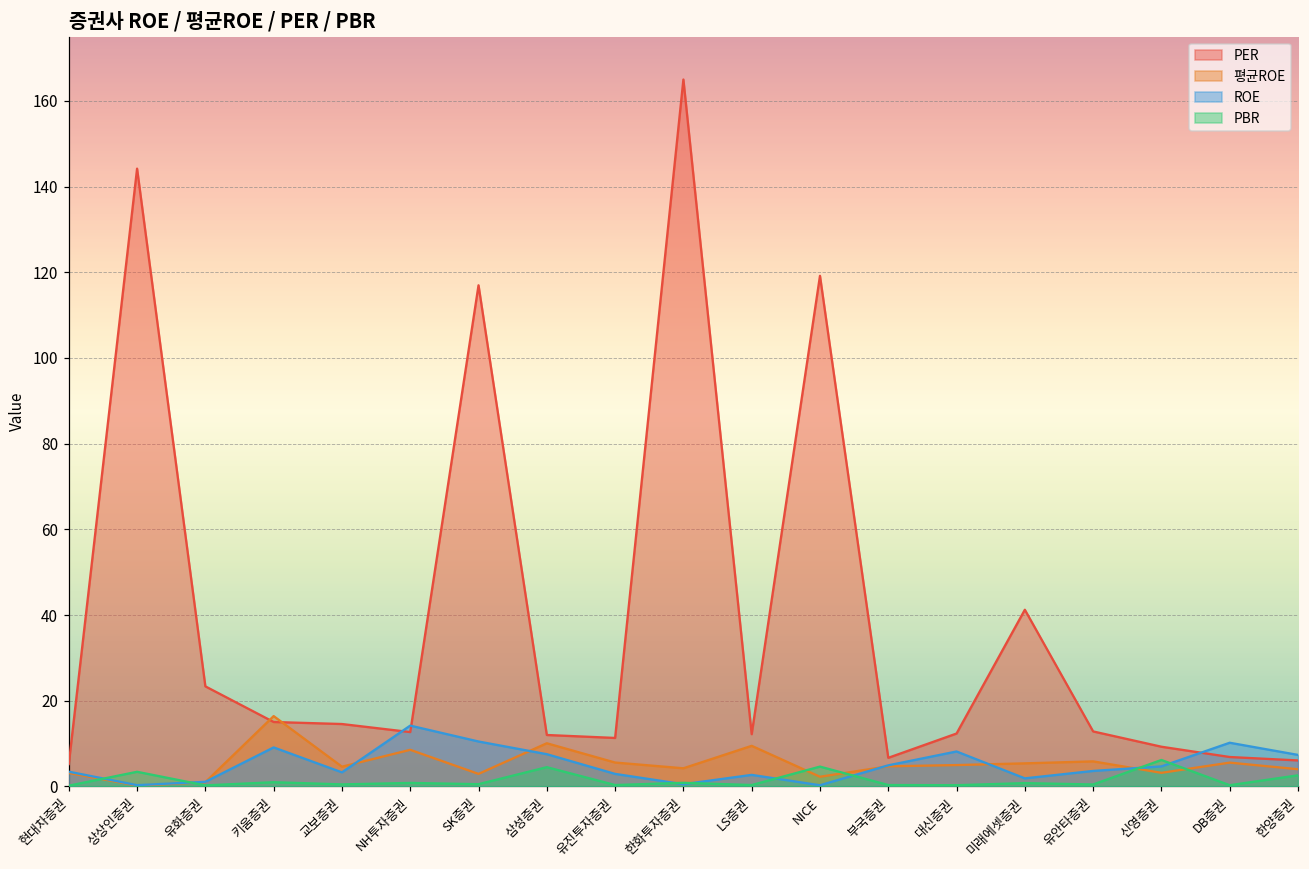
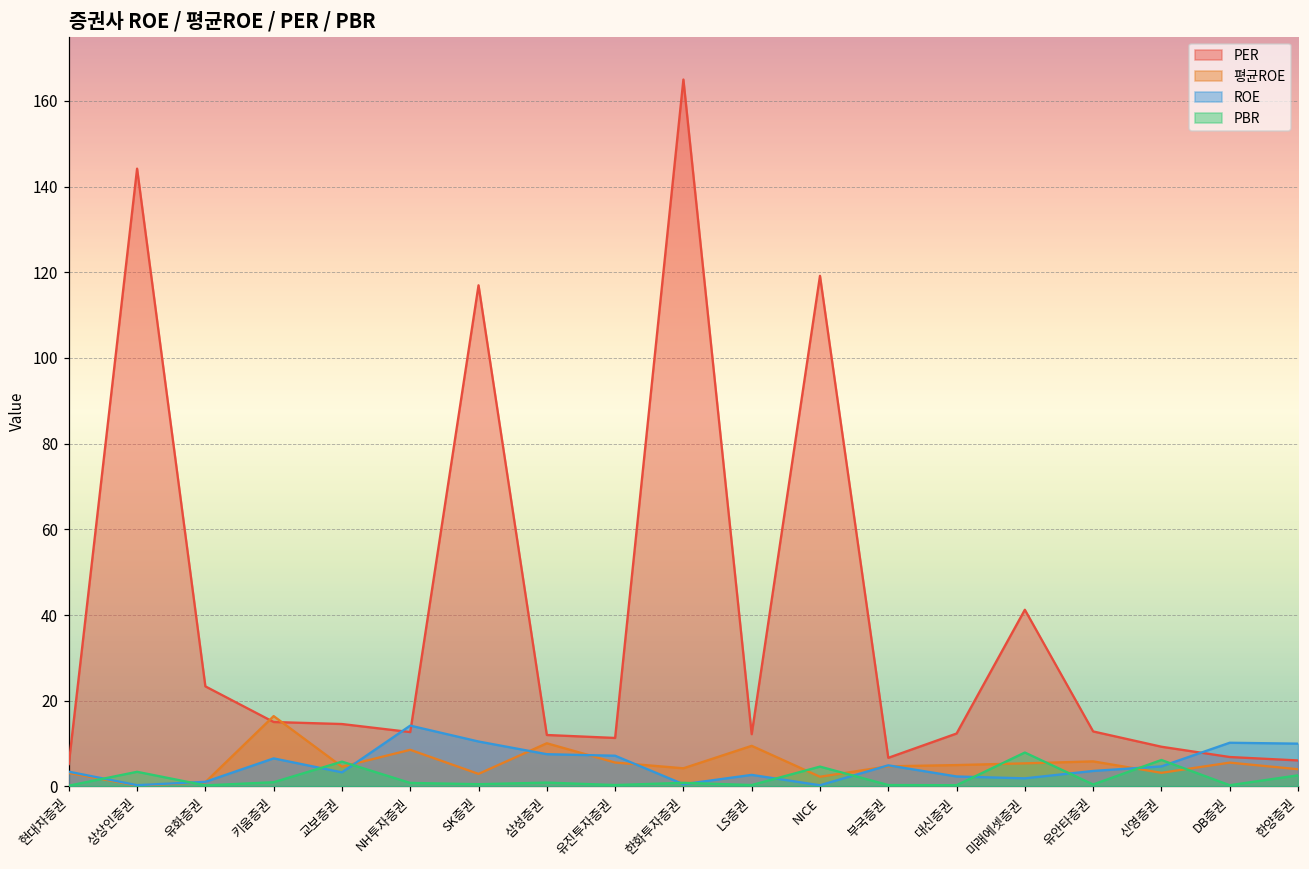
ROE, 키움증권: 9 -> 7
PBR, 교보증권: 0 -> 6
PBR, 삼성증권: 5 -> 1
ROE, 유진투자증권: 3 -> 7
ROE, 대신증권: 8 -> 2
PBR, 미래에셋증권: 1 -> 8
ROE, 한양증권: 7 -> 10
